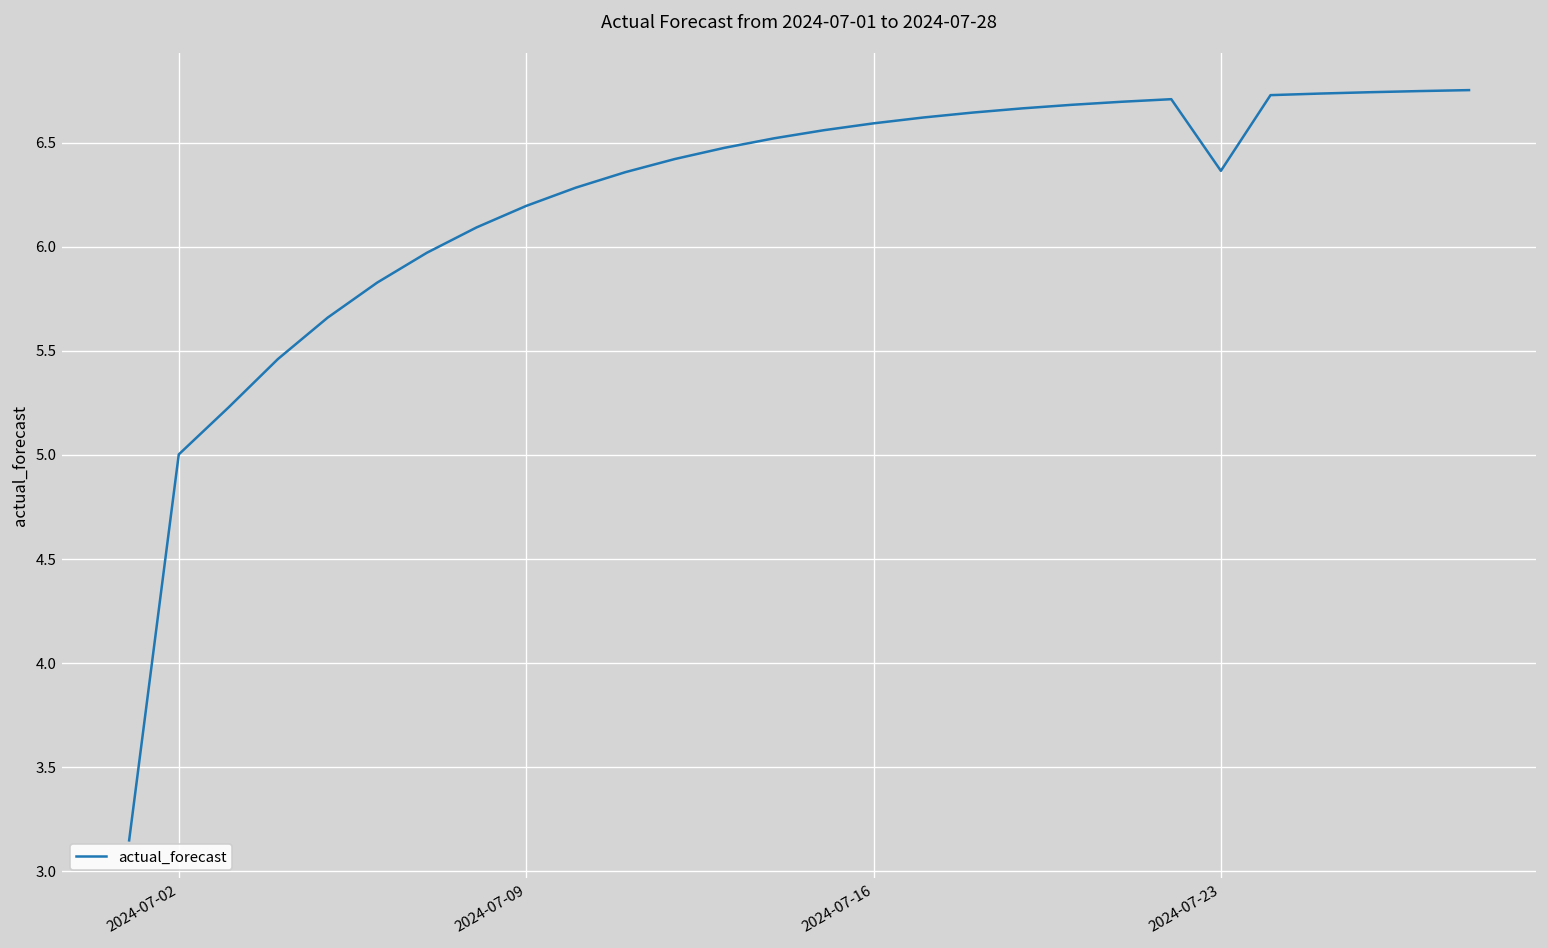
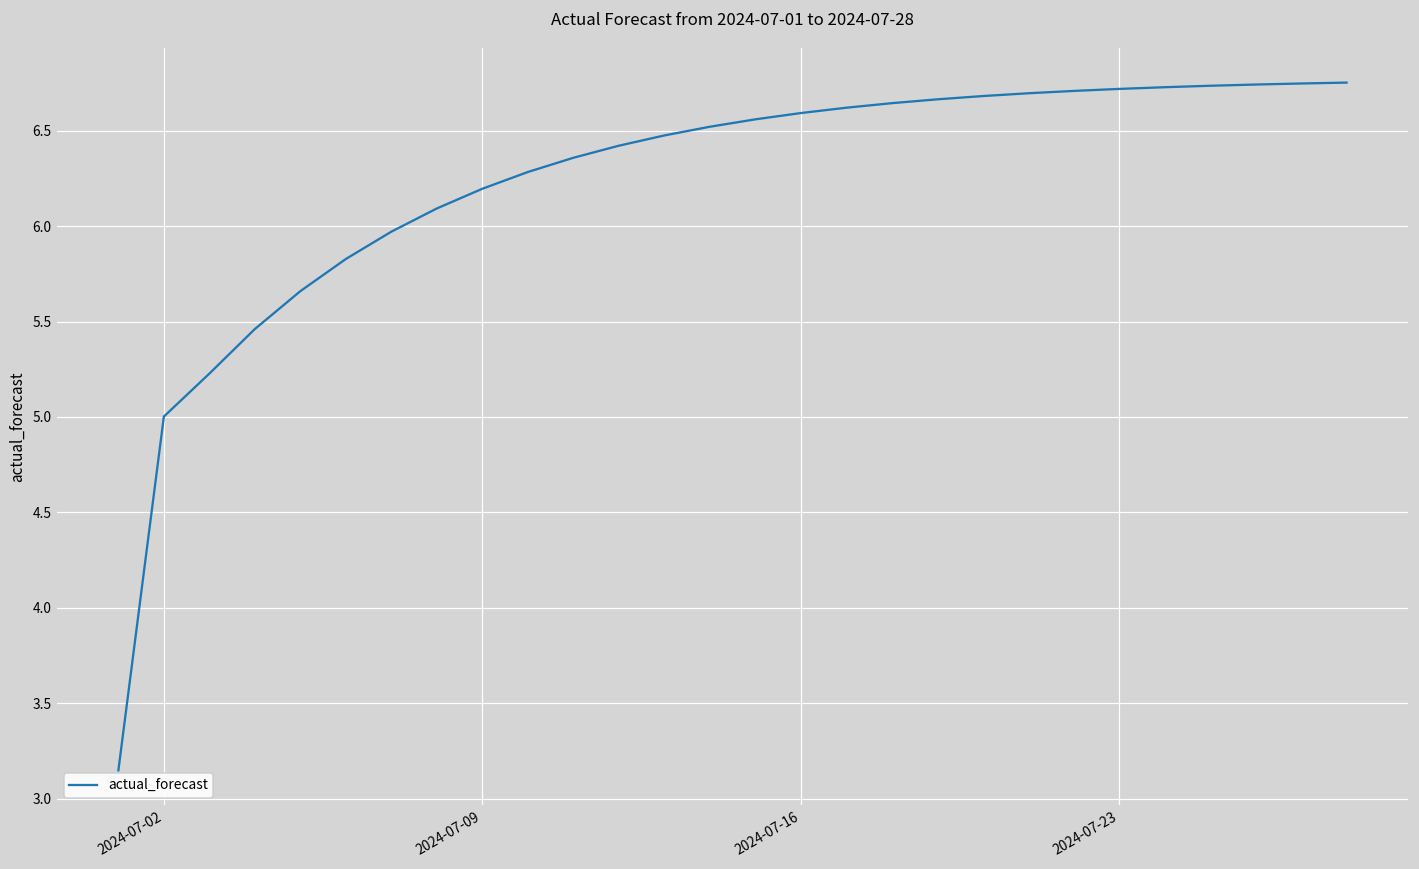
2024-07-23: 6.36 -> 6.72
